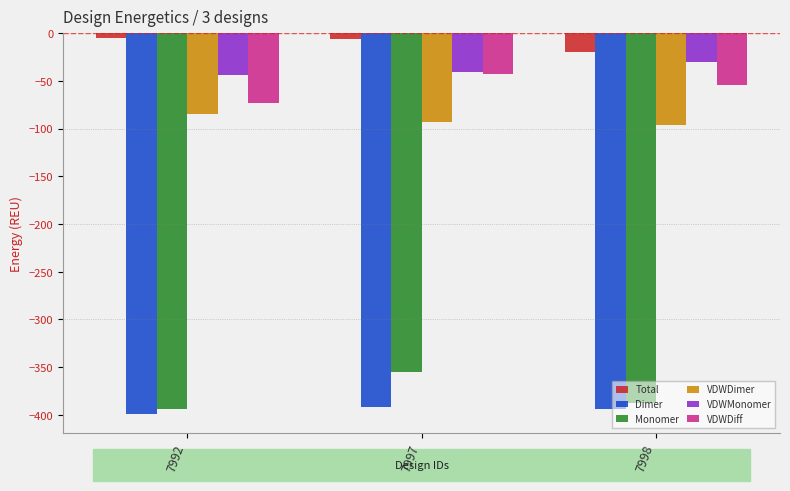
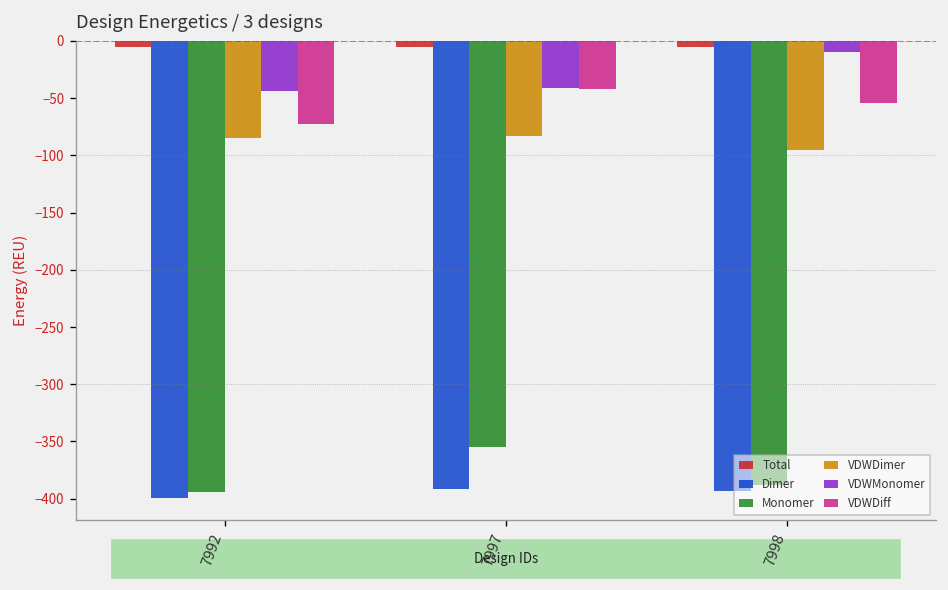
VDWDimer, 7997: -90 -> -80
Total, 7998: -20 -> -10
VDWMonomer, 7998: -30 -> -10
